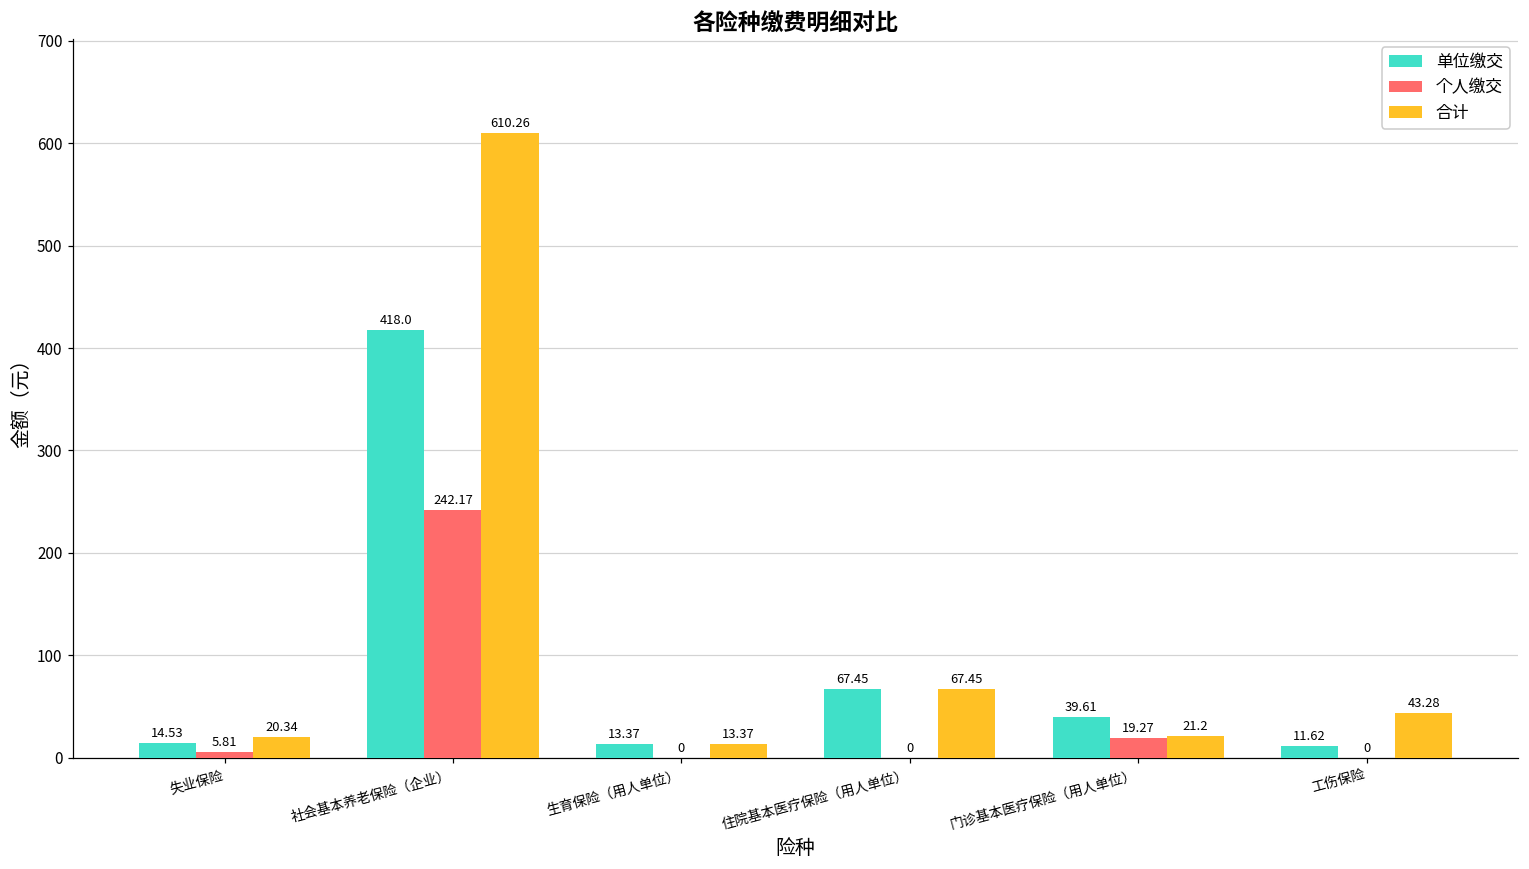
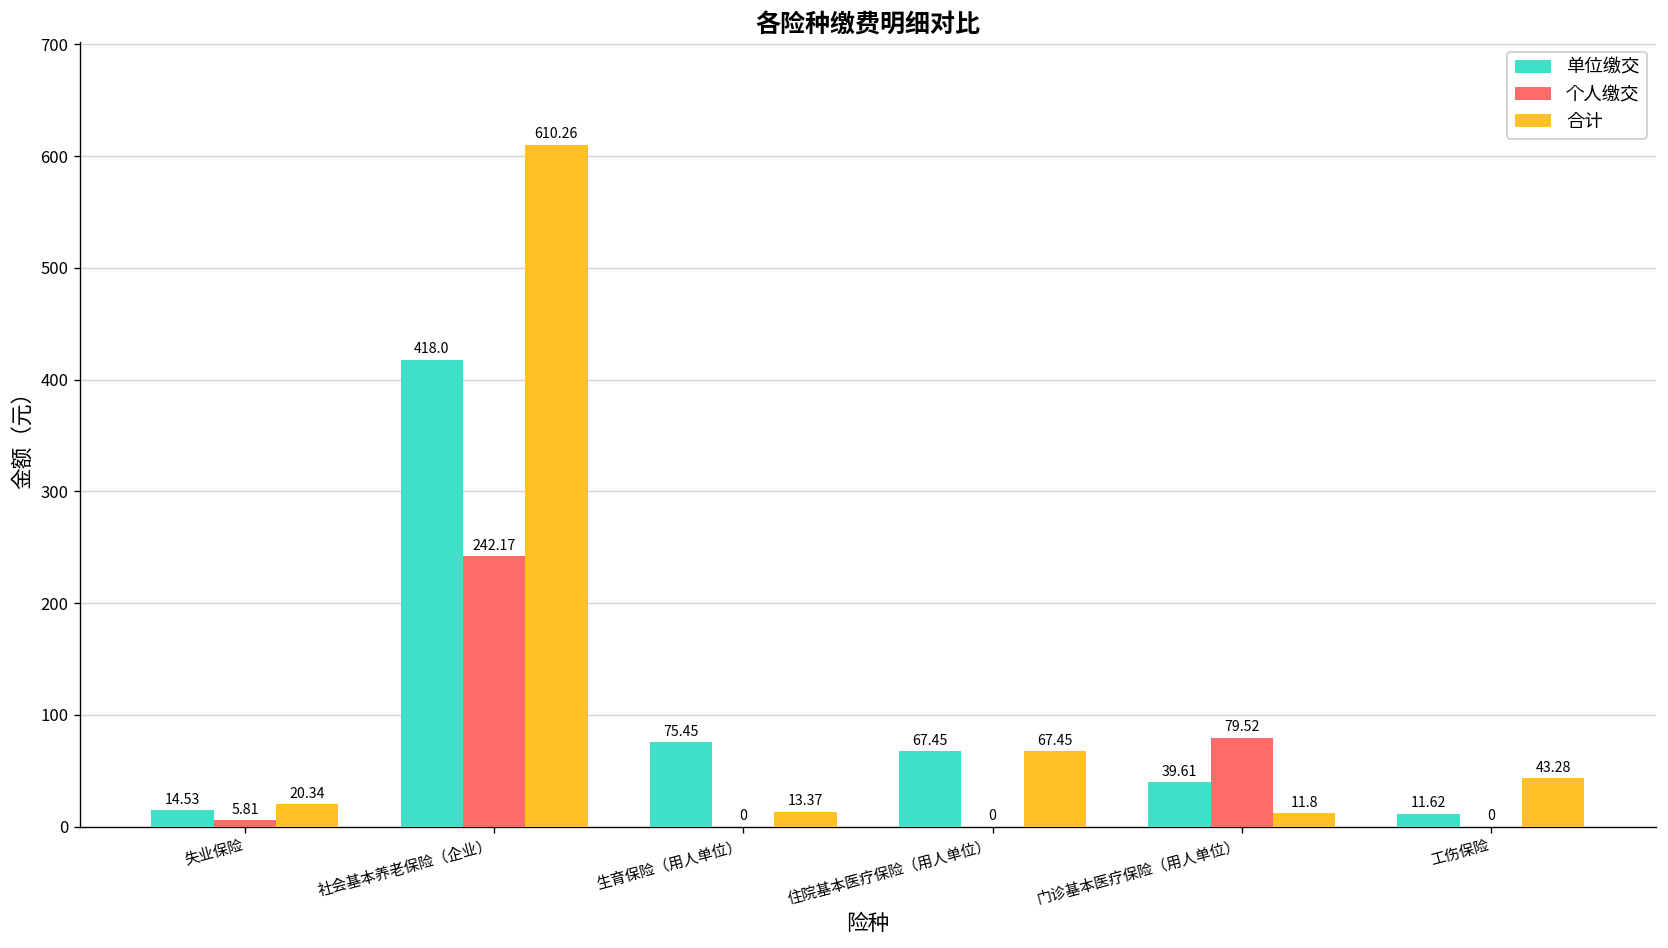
单位缴交, 生育保险（用人单位）: 13.37 -> 75.45
个人缴交, 门诊基本医疗保险（用人单位）: 19.27 -> 79.52
合计, 门诊基本医疗保险（用人单位）: 21.2 -> 11.8
